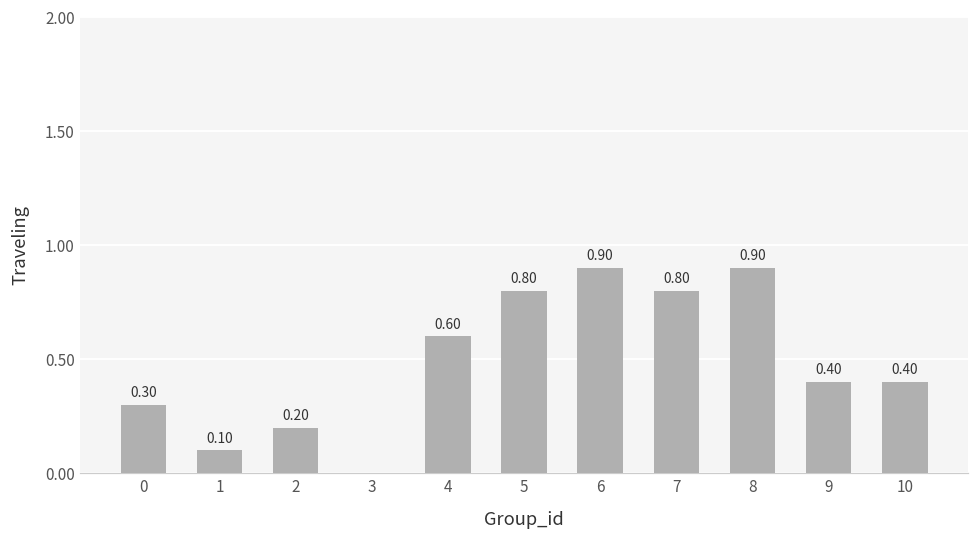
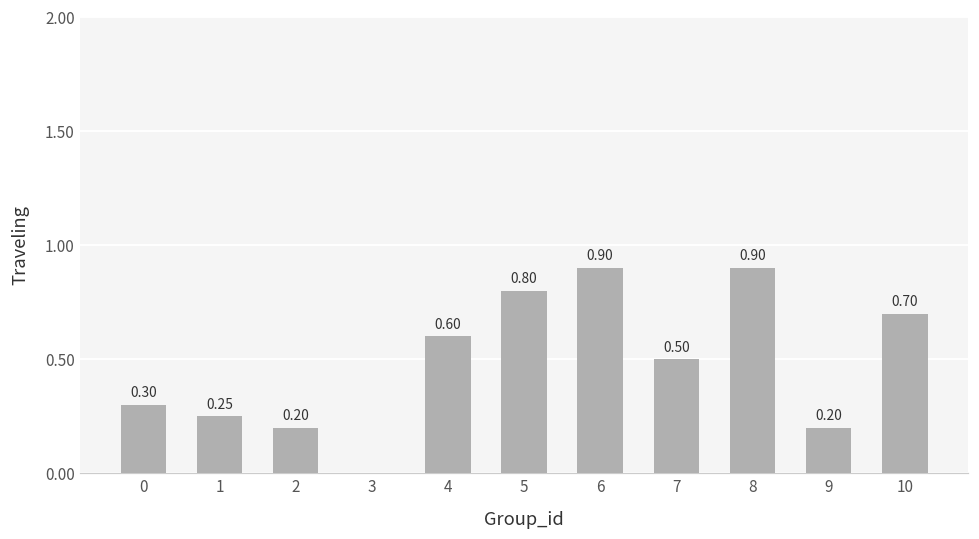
1: 0.10 -> 0.25
7: 0.80 -> 0.50
9: 0.40 -> 0.20
10: 0.40 -> 0.70
